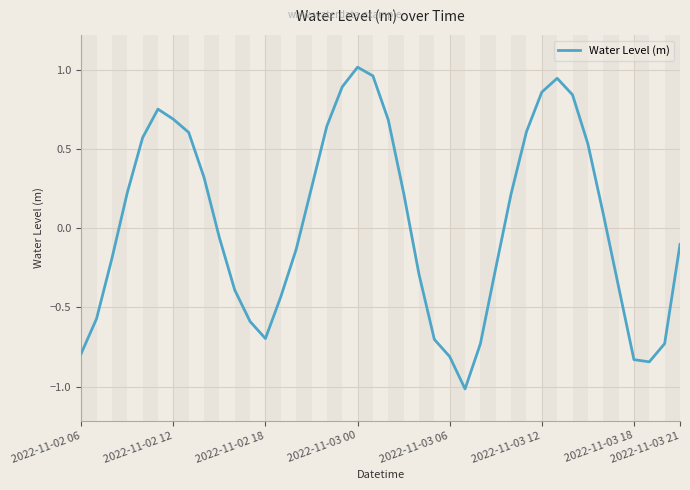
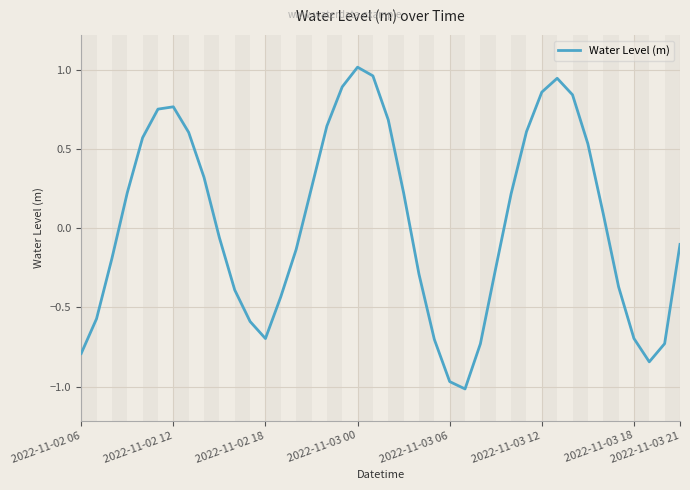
2022-11-02 12: 0.69 -> 0.76
2022-11-03 06: -0.81 -> -0.97
2022-11-03 18: -0.83 -> -0.70
